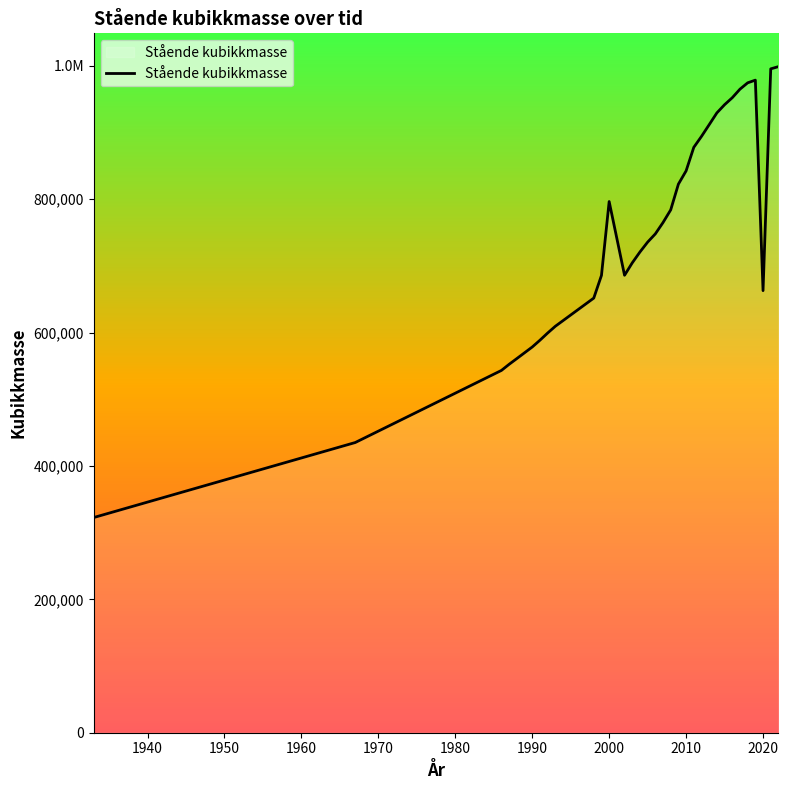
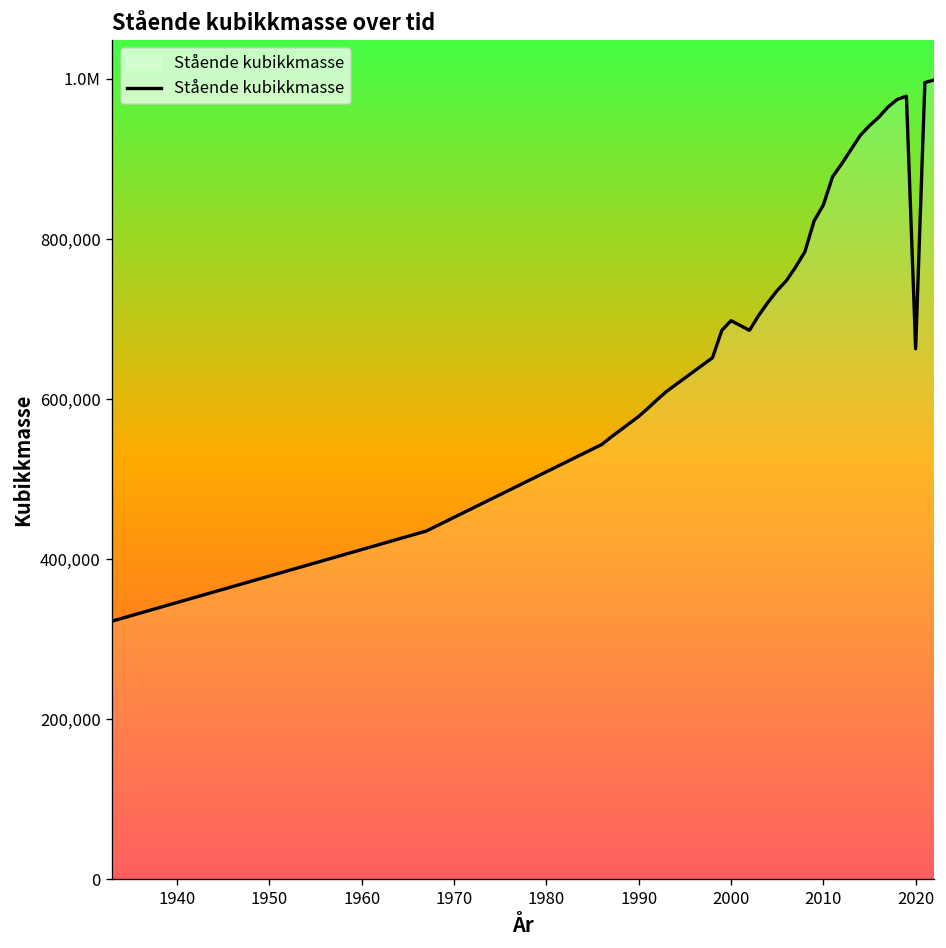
2000: 800,000 -> 700,000
